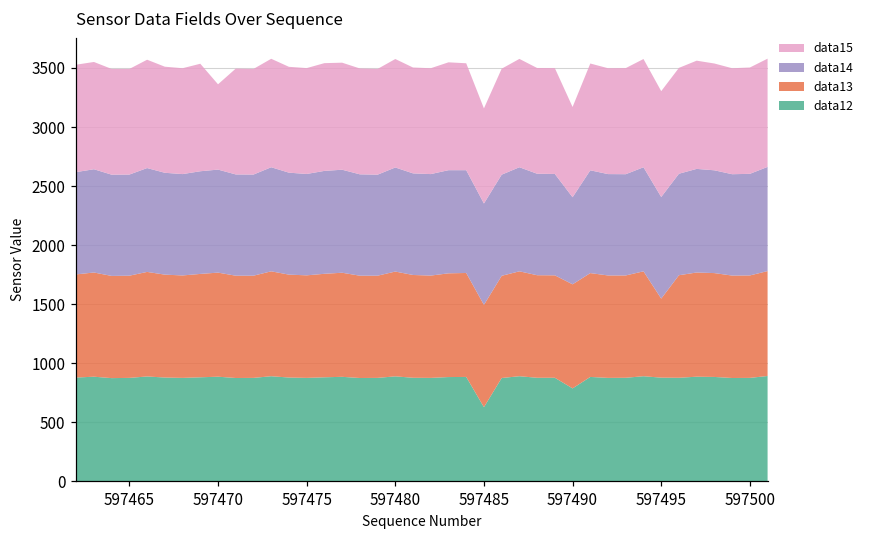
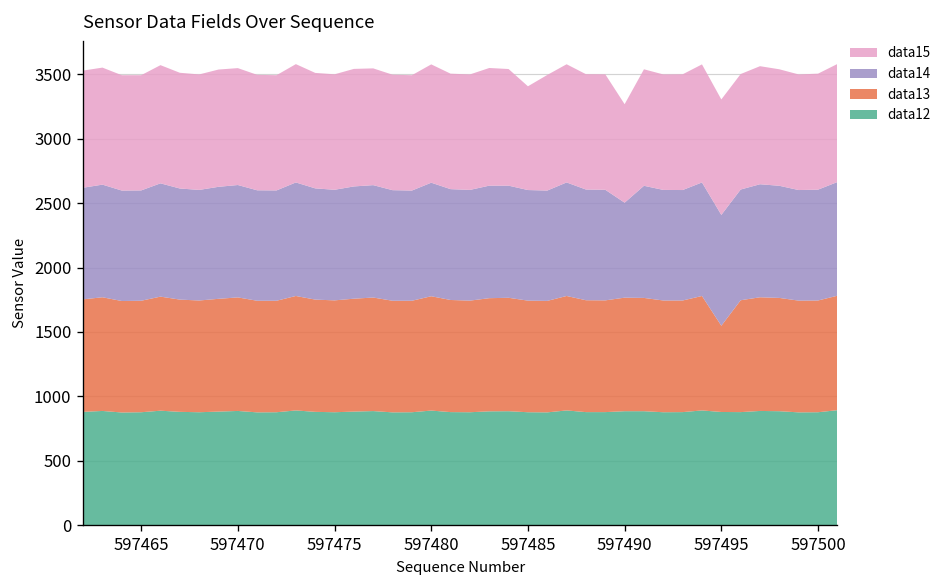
data15, 597470: 720 -> 910
data12, 597485: 630 -> 880
data12, 597490: 790 -> 890
